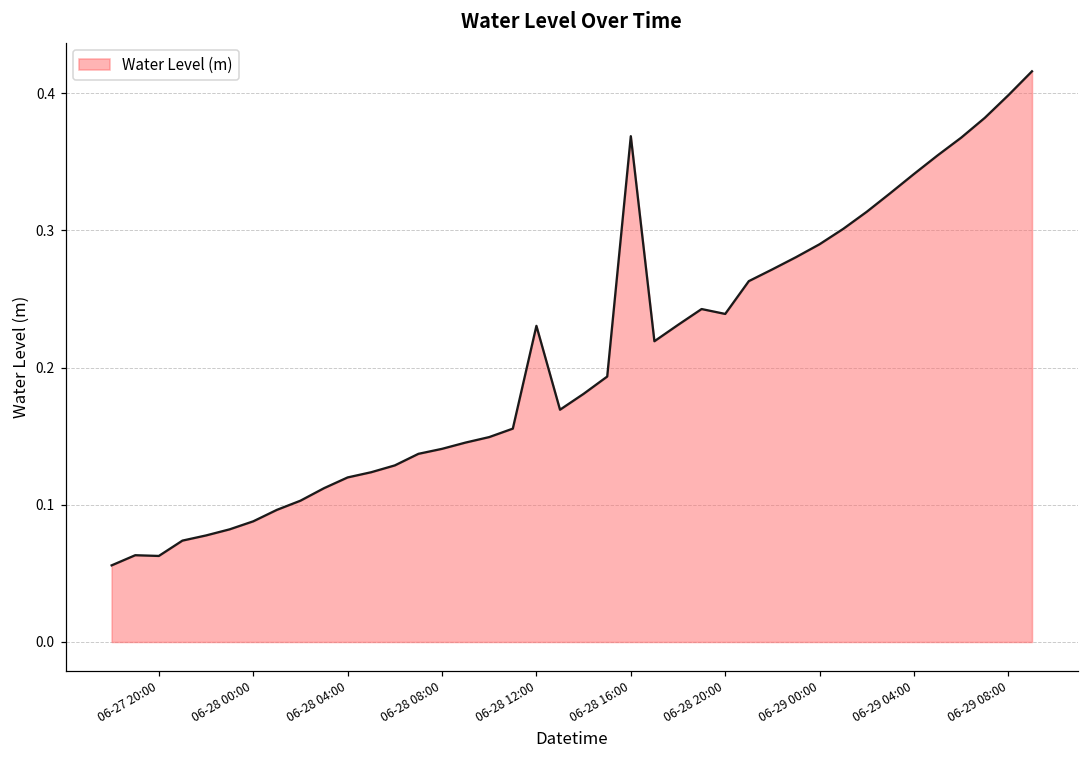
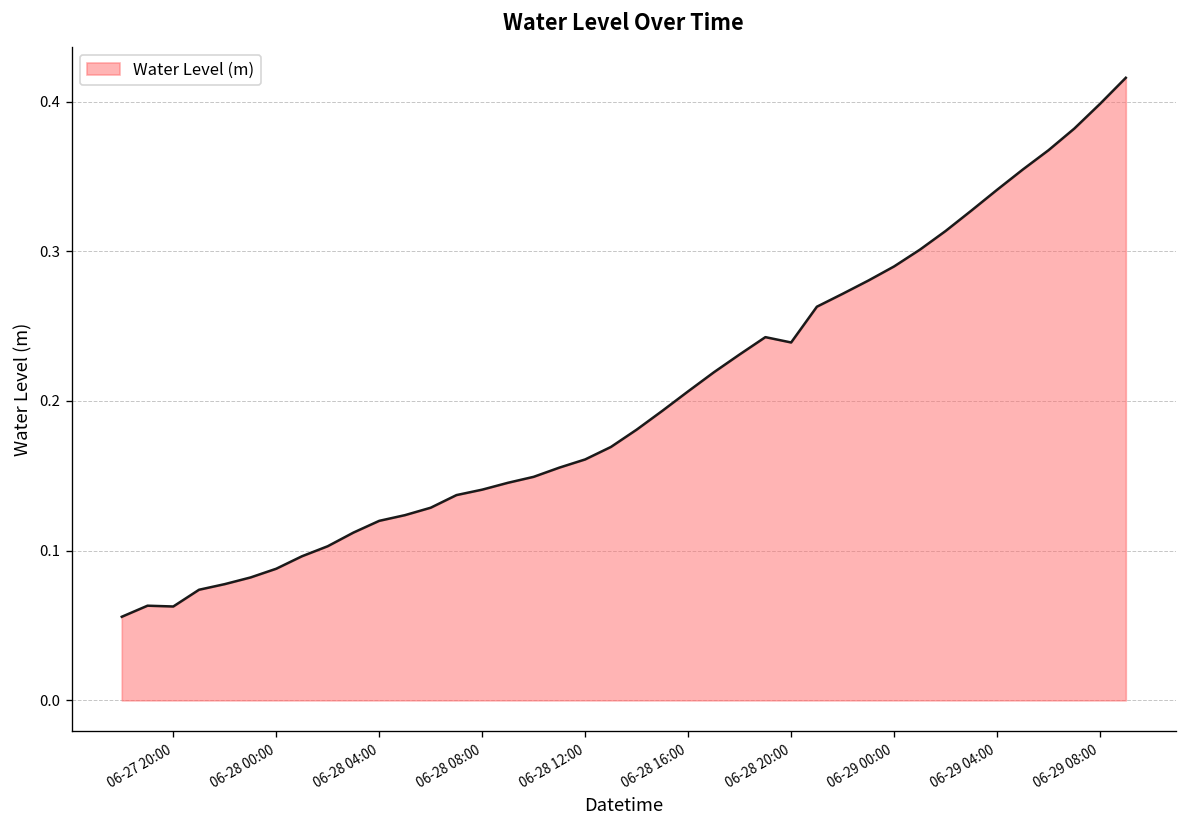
06-28 12:00: 0.230 -> 0.161
06-28 16:00: 0.369 -> 0.206
